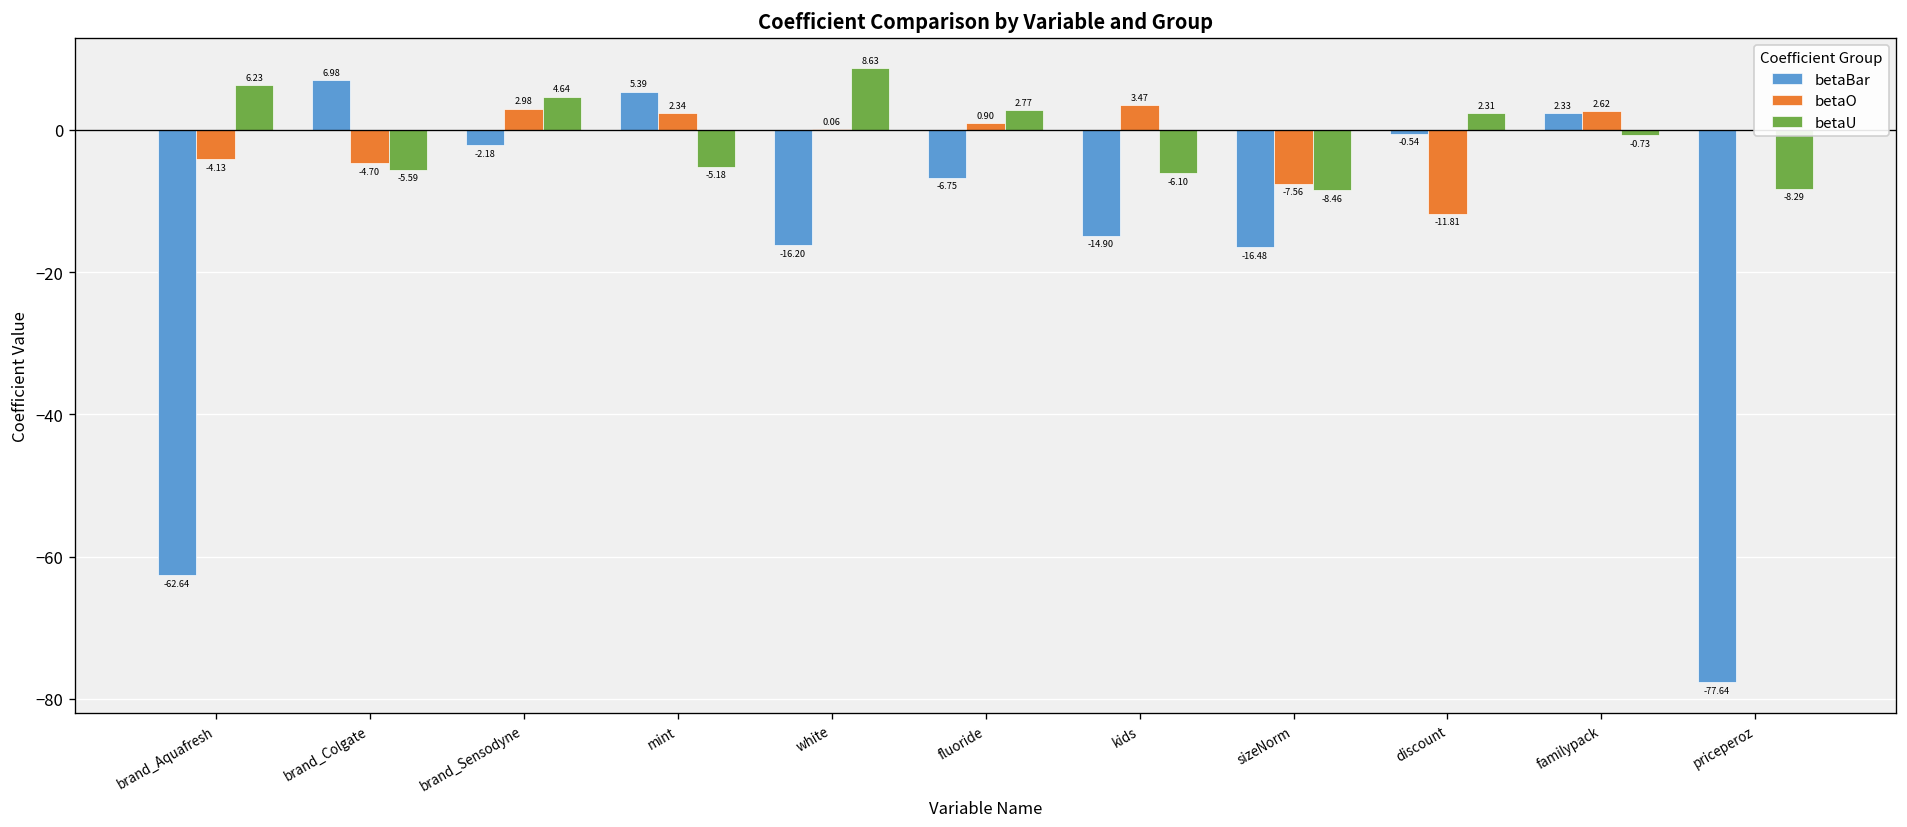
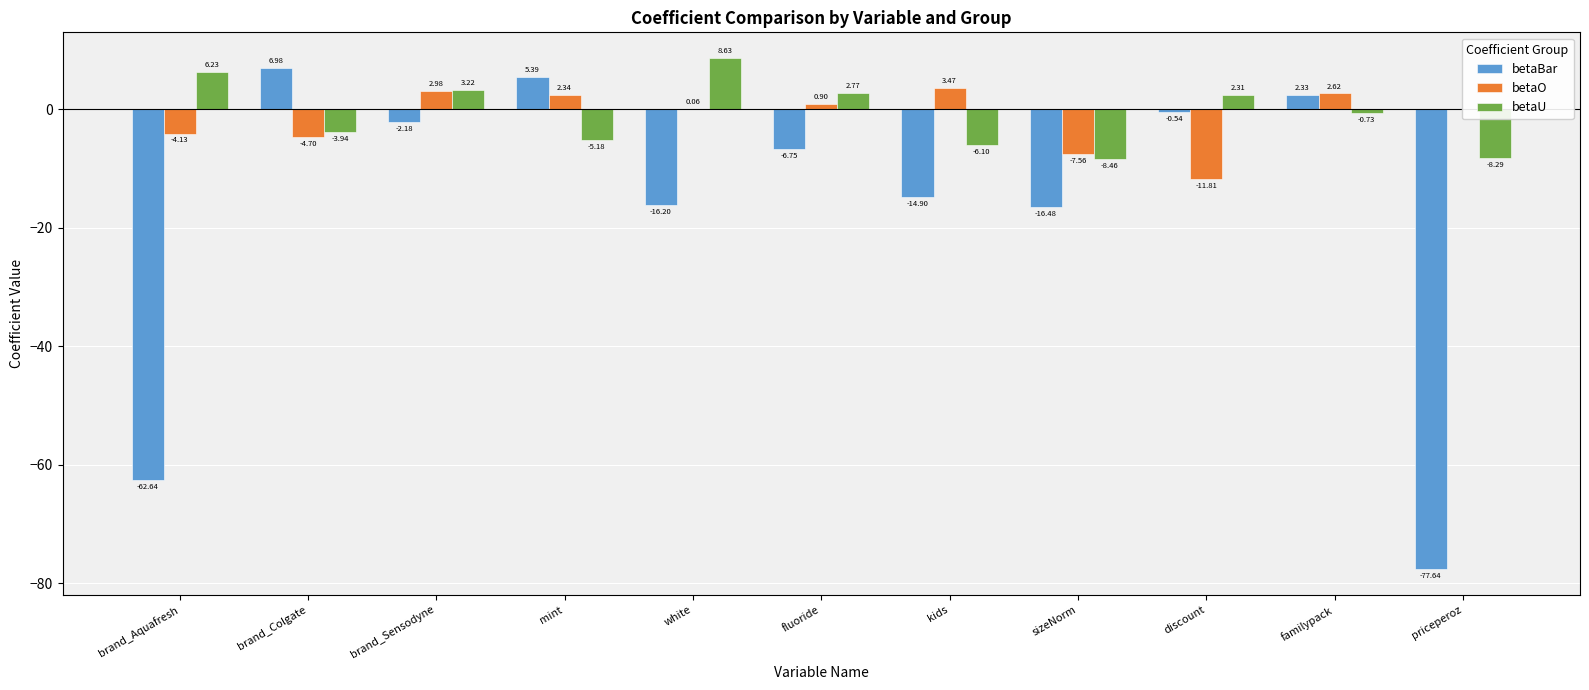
betaU, brand_Colgate: -5.59 -> -3.94
betaU, brand_Sensodyne: 4.64 -> 3.22
